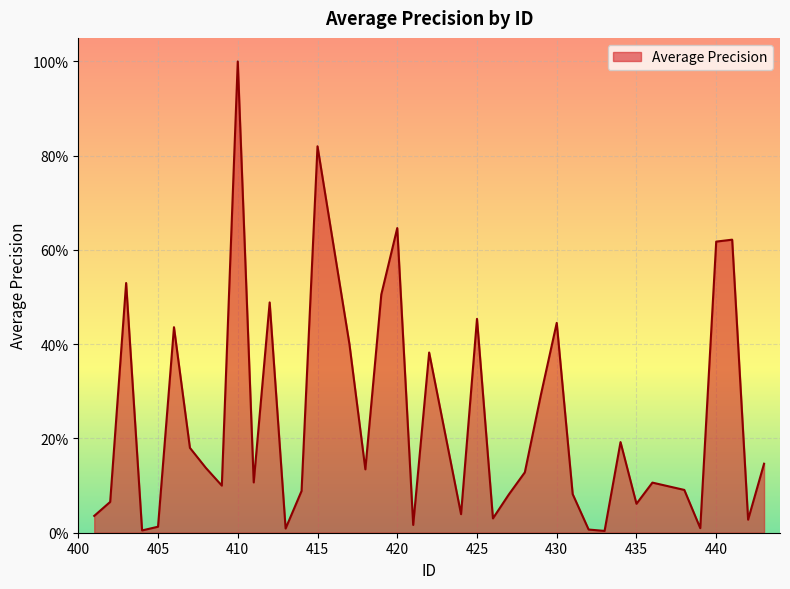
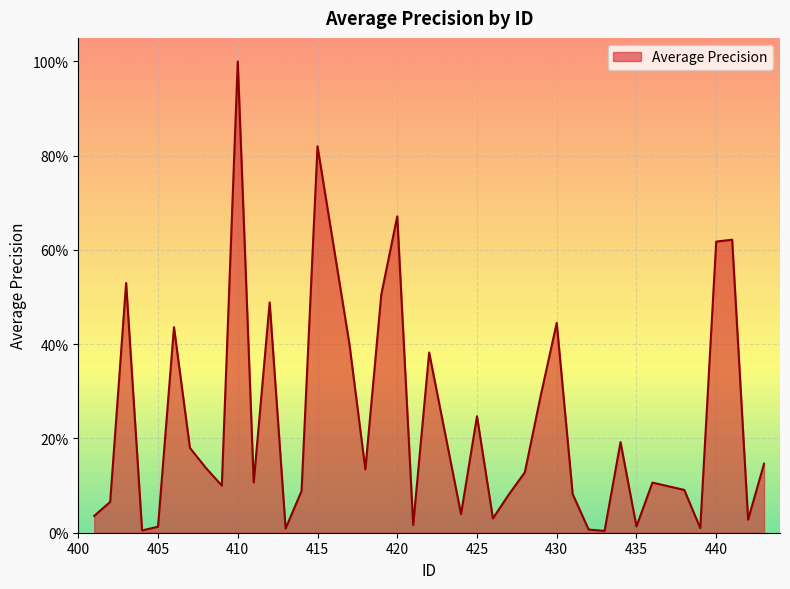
420: 65% -> 67%
425: 45% -> 25%
435: 6% -> 1%
